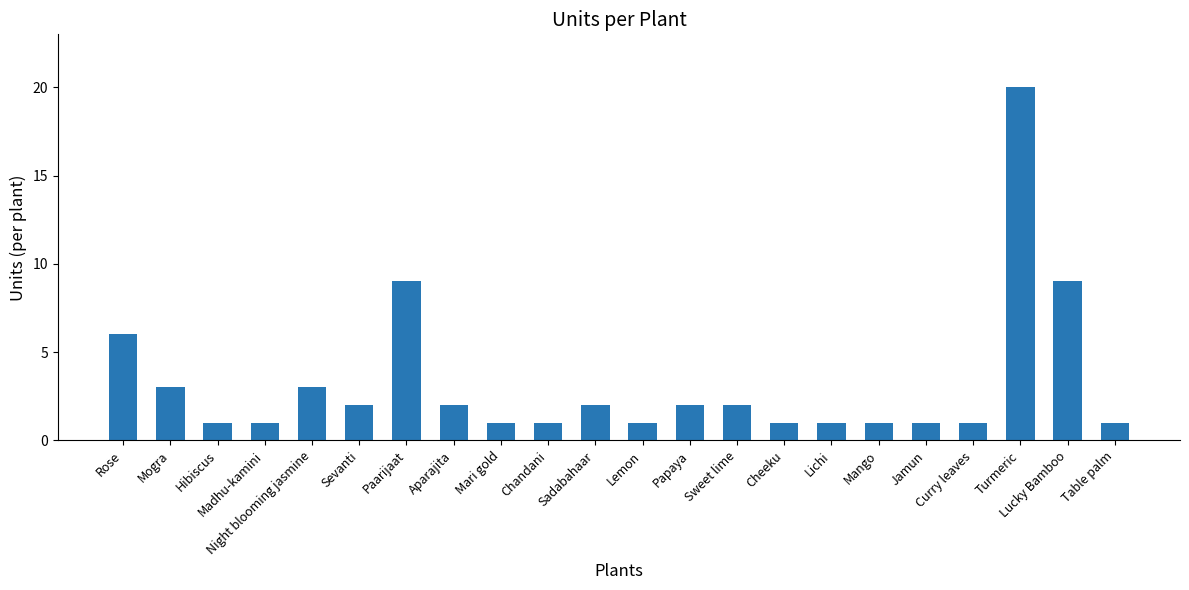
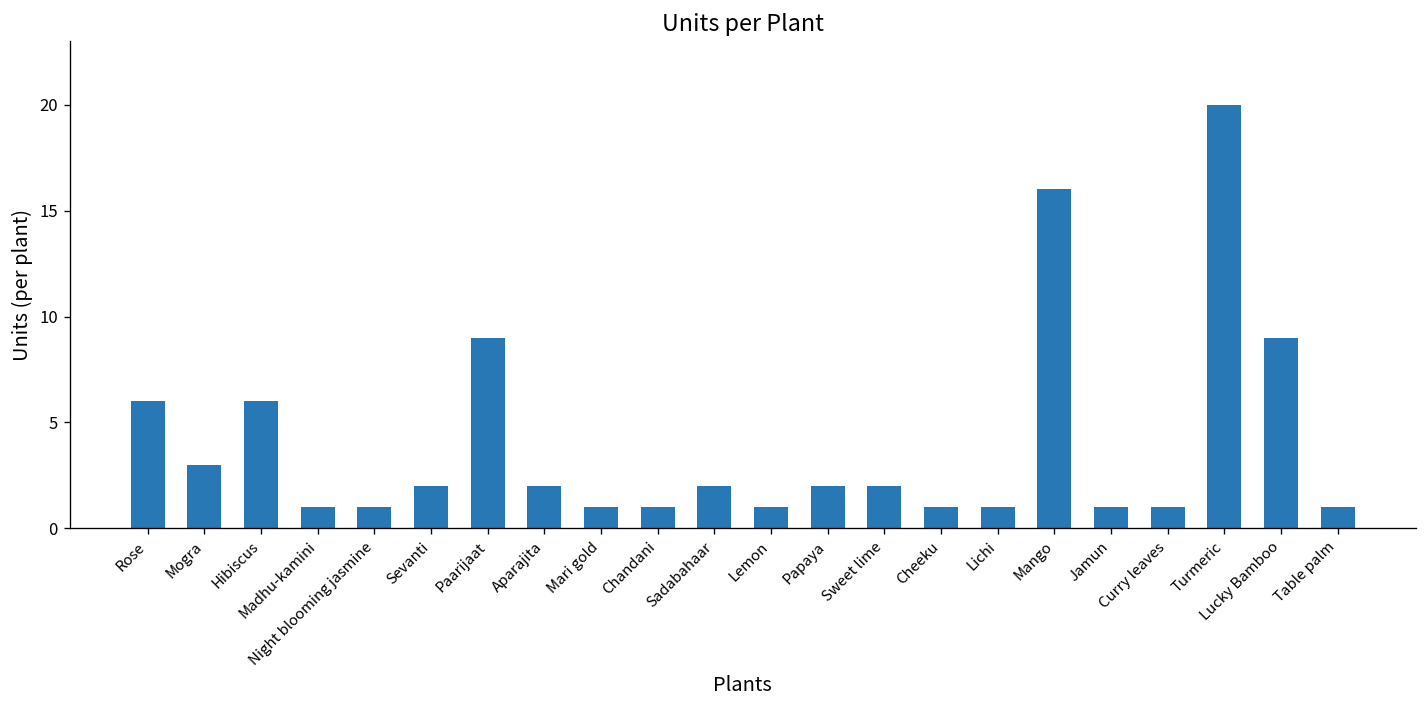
Hibiscus: 1 -> 6
Night blooming jasmine: 3 -> 1
Mango: 1 -> 16
